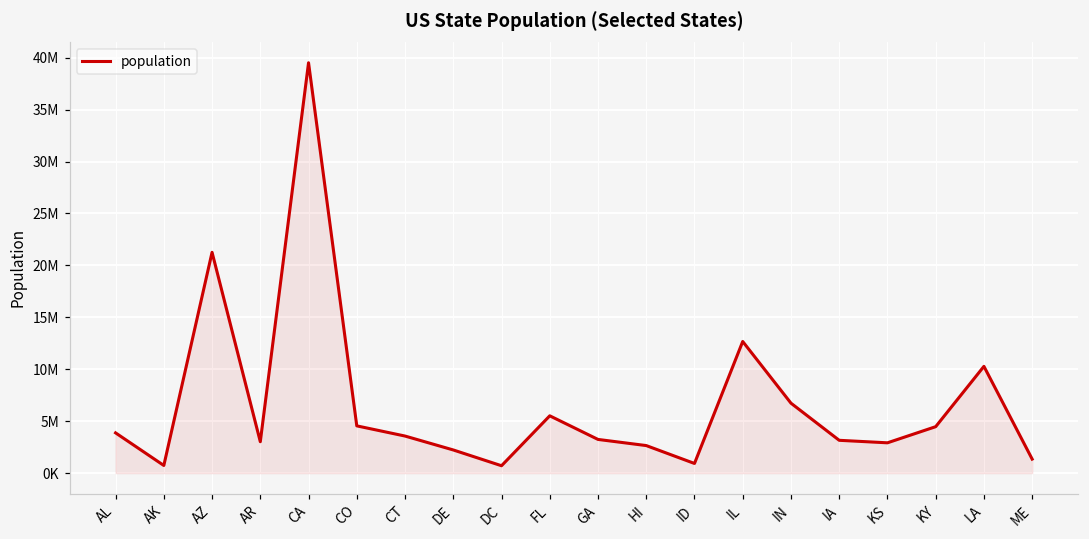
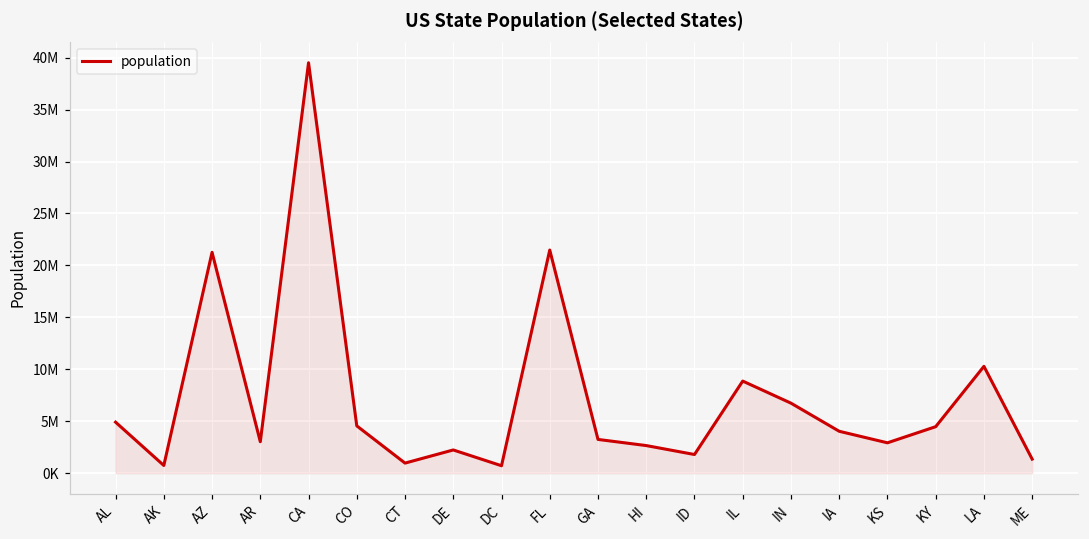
AL: 4000000 -> 5000000
CT: 4000000 -> 1000000
FL: 6000000 -> 21000000
ID: 1000000 -> 2000000
IL: 13000000 -> 9000000
IA: 3000000 -> 4000000
